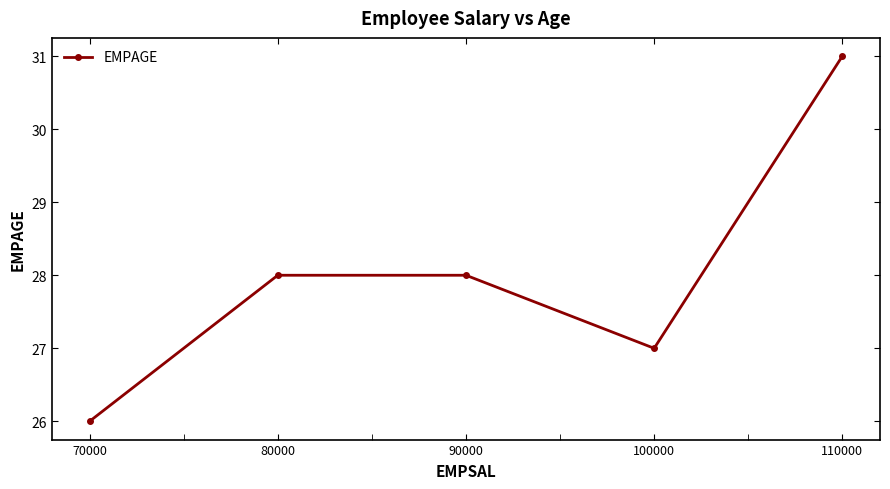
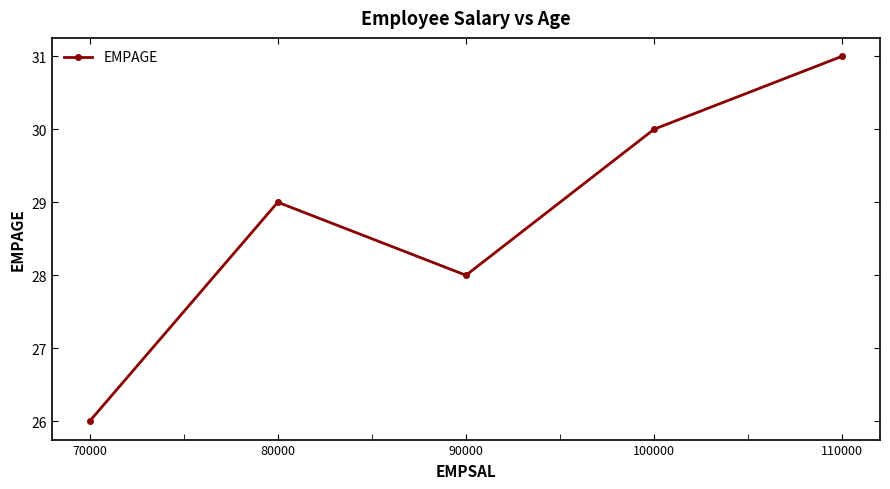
80000: 28 -> 29
100000: 27 -> 30
